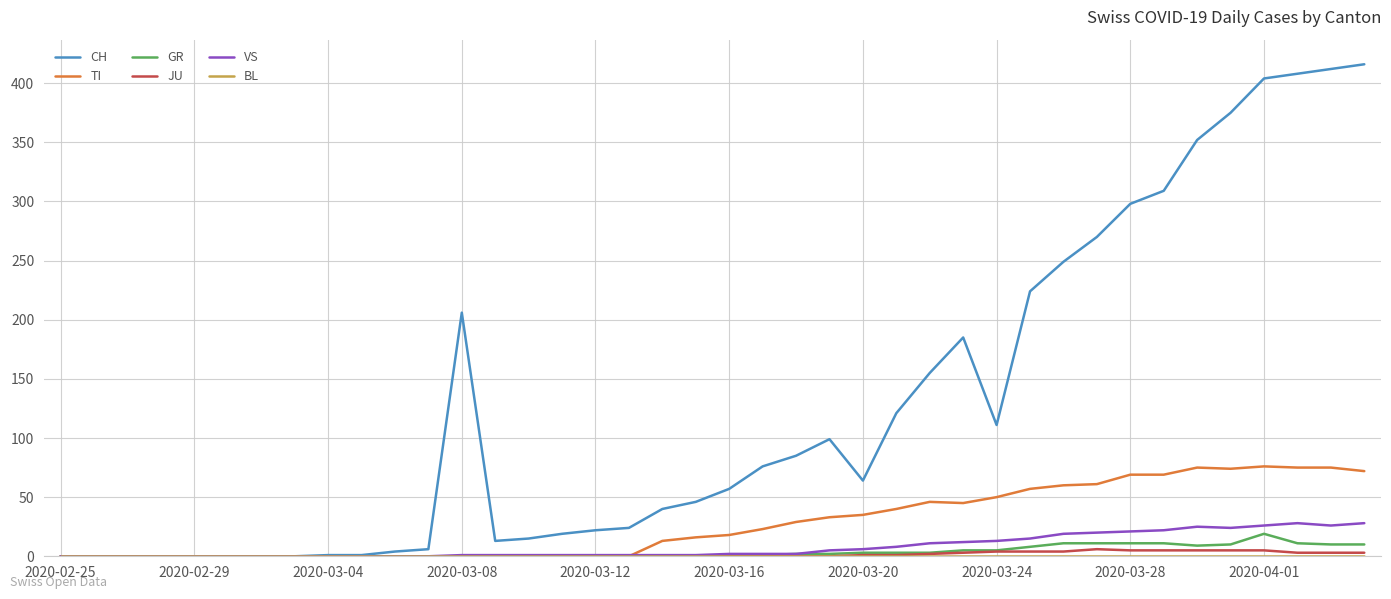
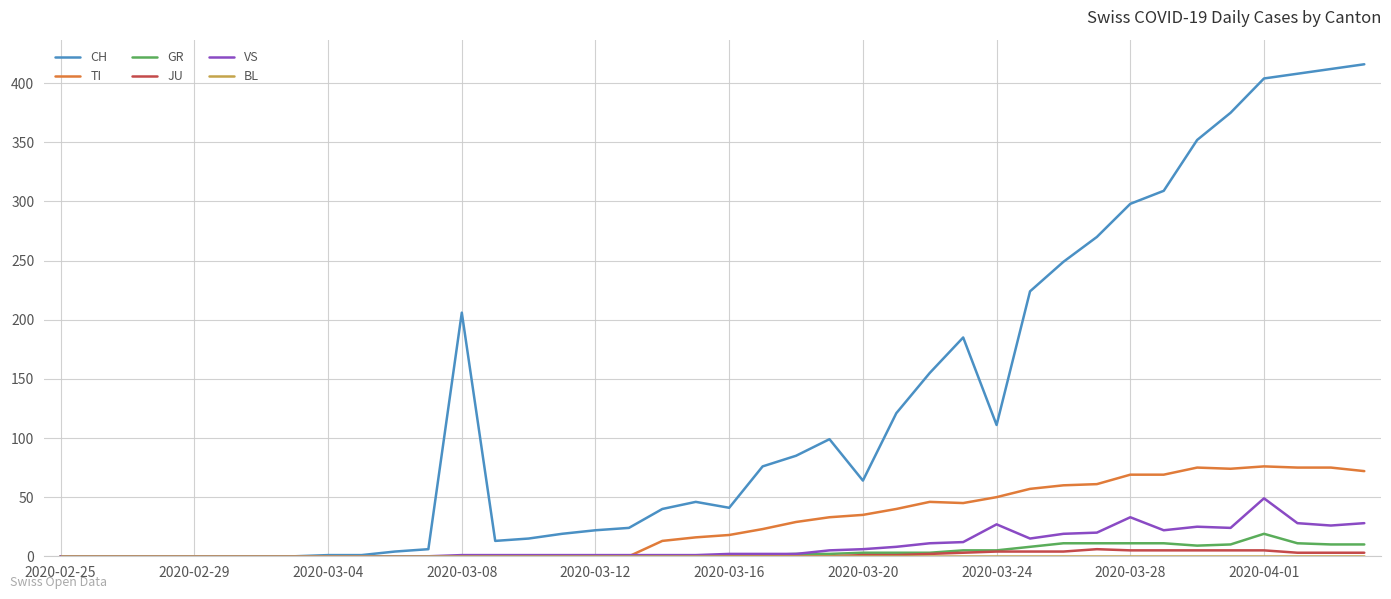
CH, 2020-03-16: 57 -> 41
VS, 2020-03-24: 13 -> 27
VS, 2020-03-28: 21 -> 33
VS, 2020-04-01: 26 -> 49
